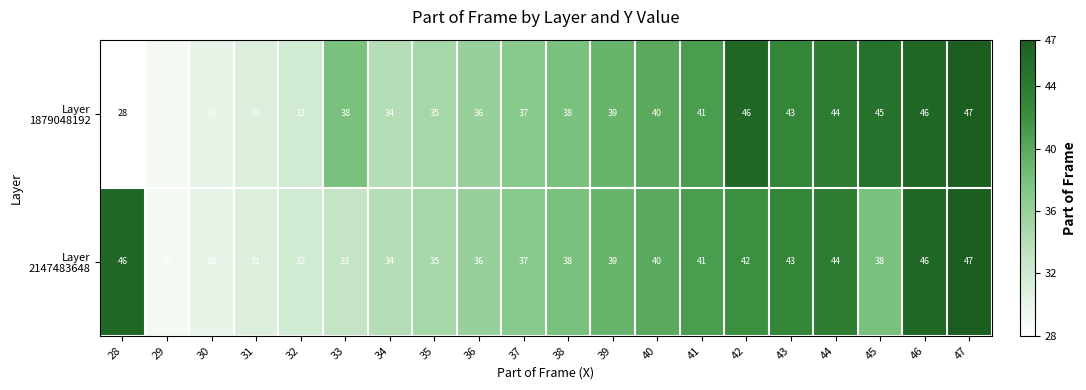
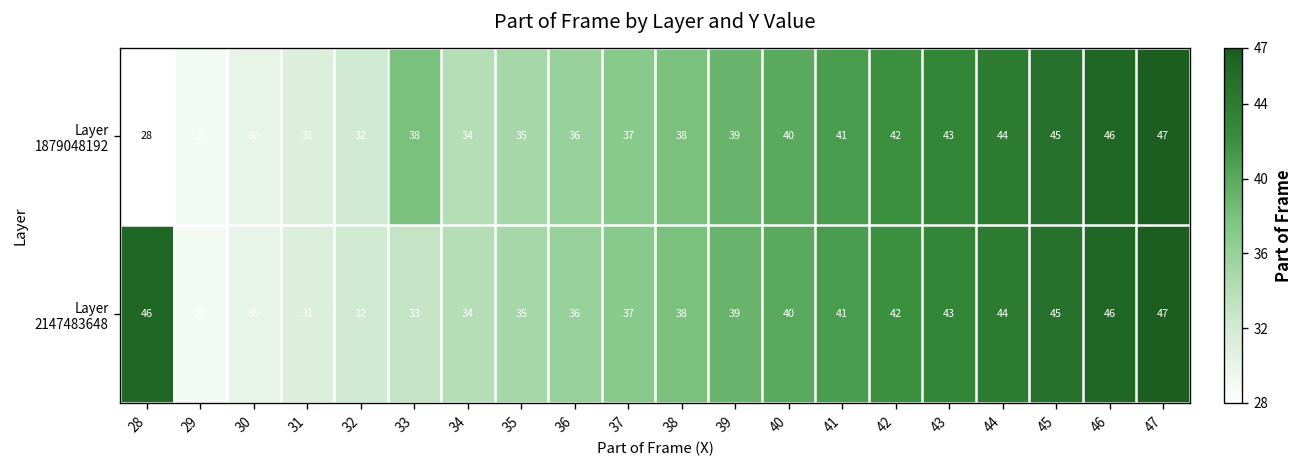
Layer 1879048192, 42: 46 -> 42
Layer 2147483648, 45: 38 -> 45
